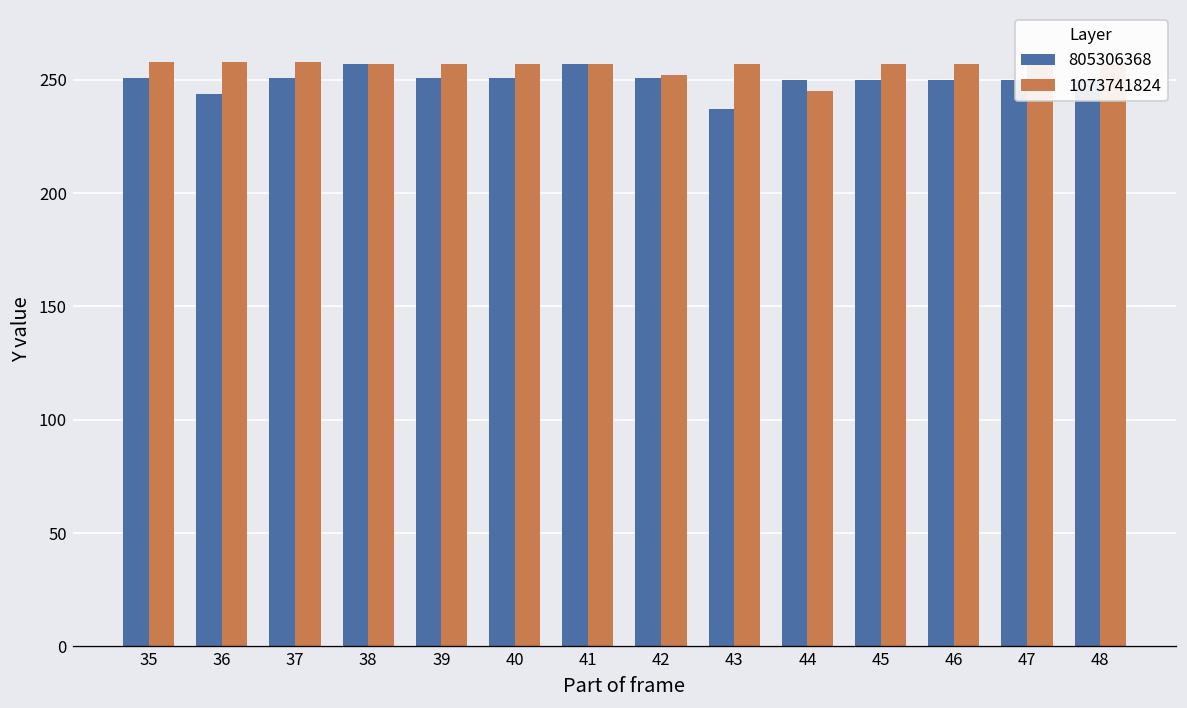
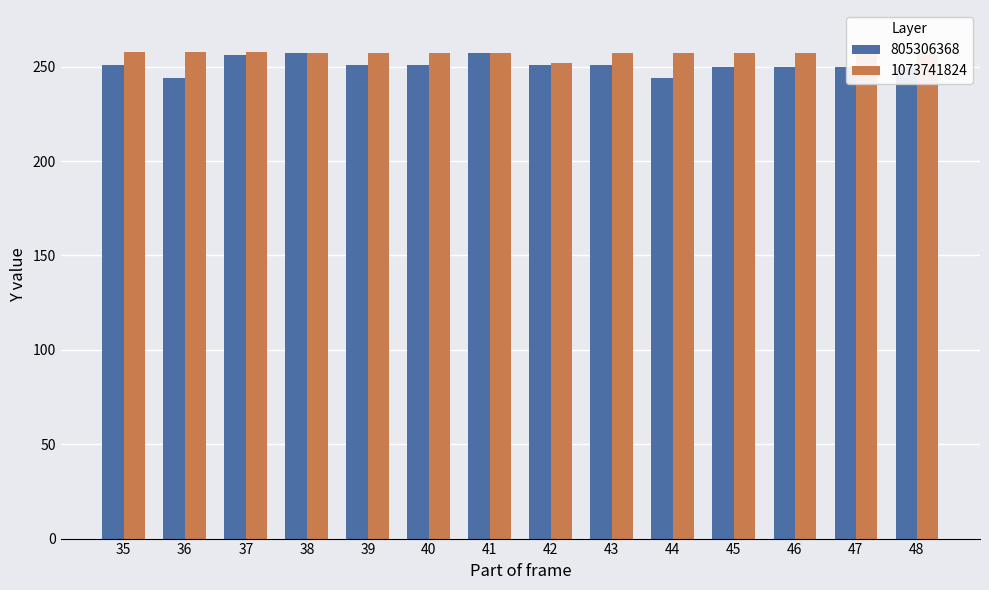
805306368, 37: 251 -> 256
805306368, 43: 237 -> 251
805306368, 44: 250 -> 244
1073741824, 44: 245 -> 257
